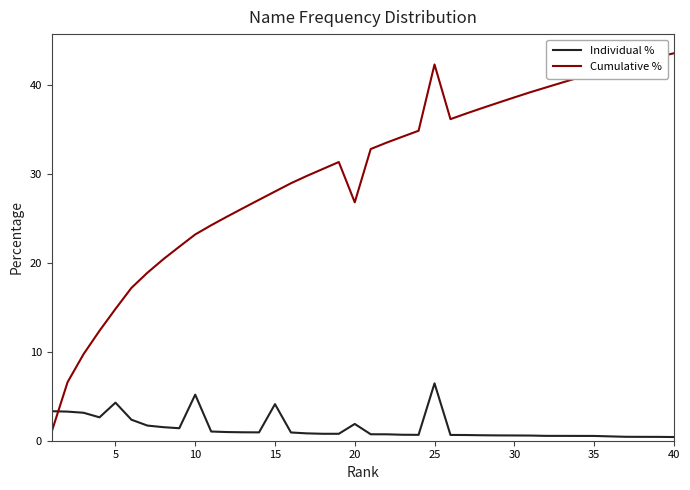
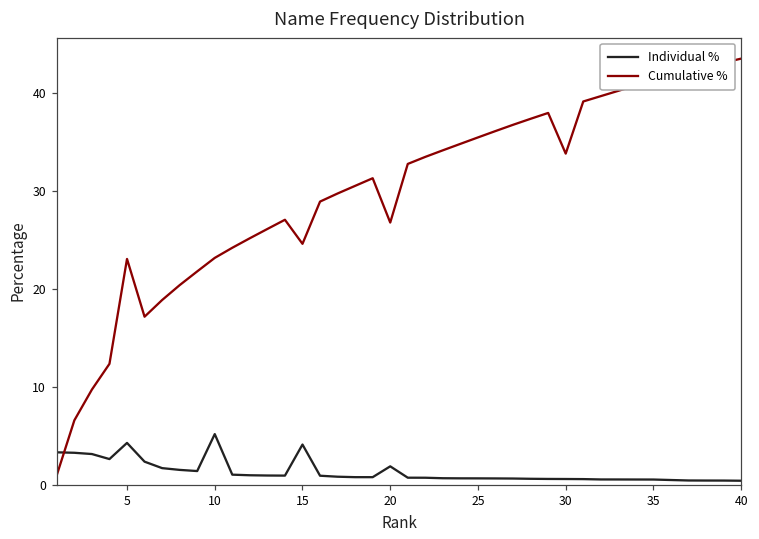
Cumulative %, 5: 15 -> 23
Cumulative %, 15: 28 -> 25
Individual %, 25: 6 -> 1
Cumulative %, 25: 42 -> 35
Cumulative %, 30: 39 -> 34
